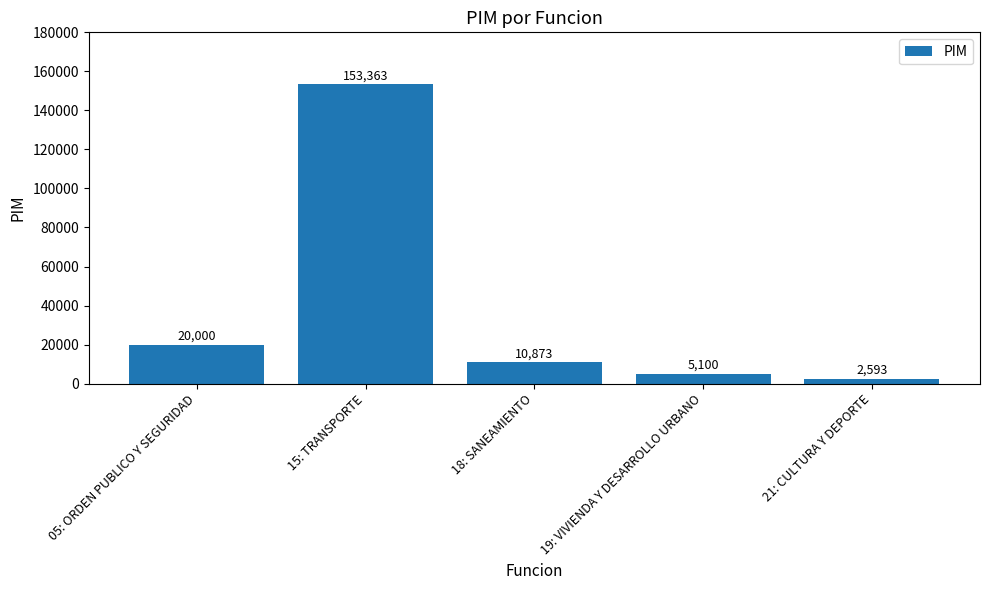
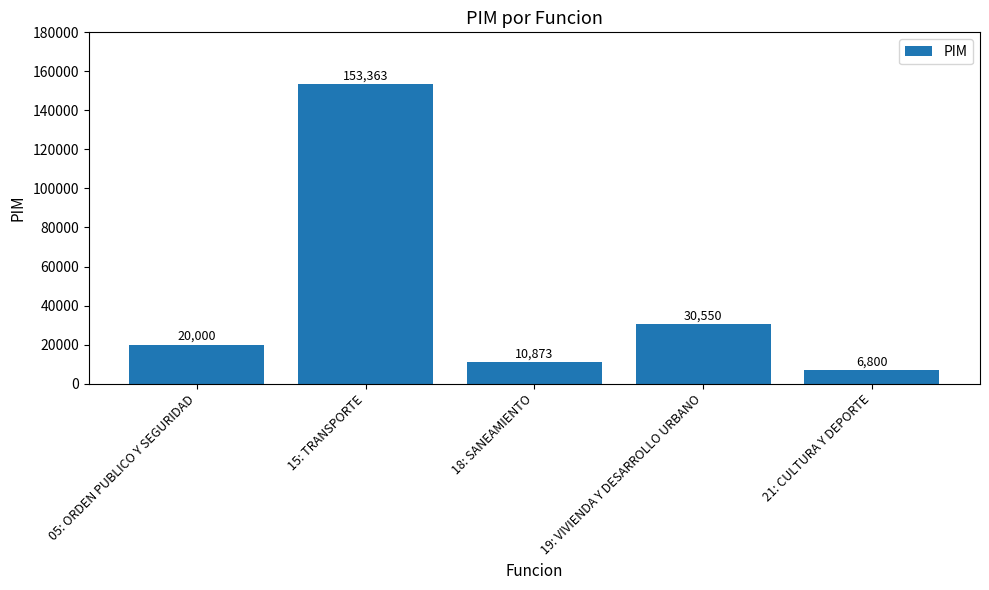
19: VIVIENDA Y DESARROLLO URBANO: 5,100 -> 30,550
21: CULTURA Y DEPORTE: 2,593 -> 6,800
